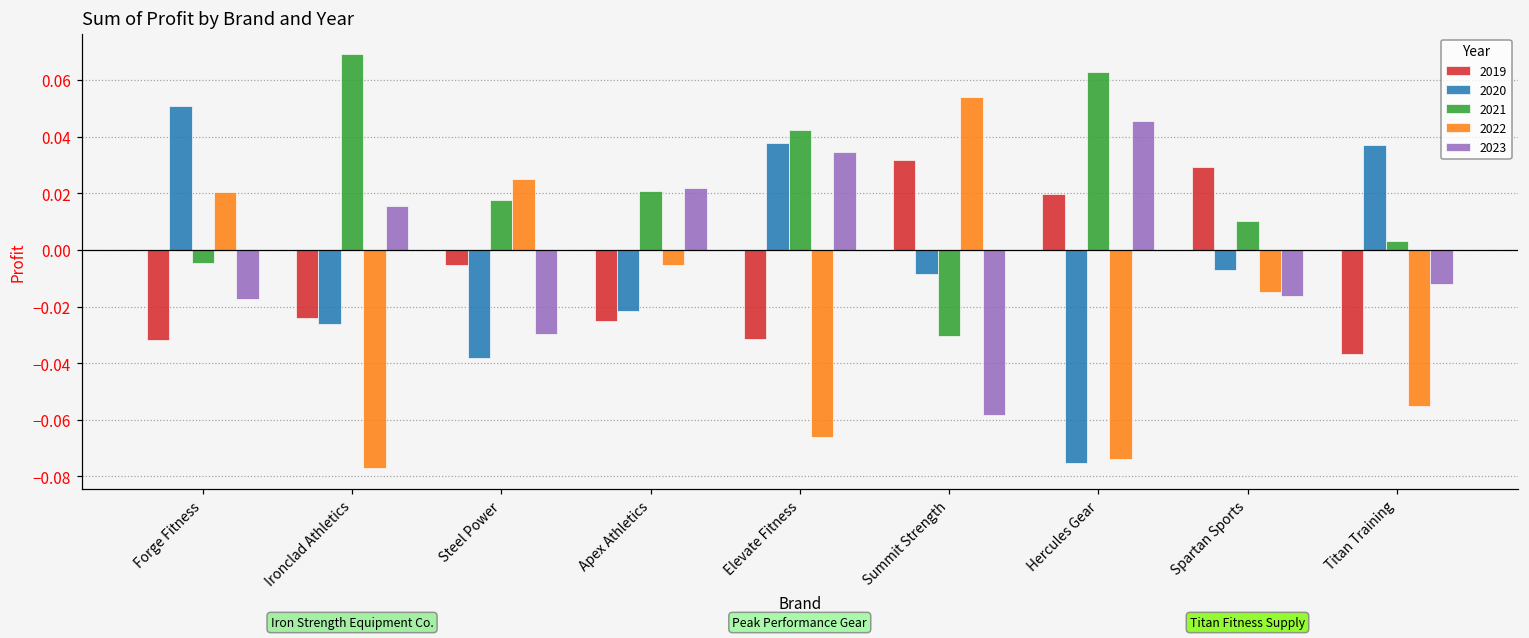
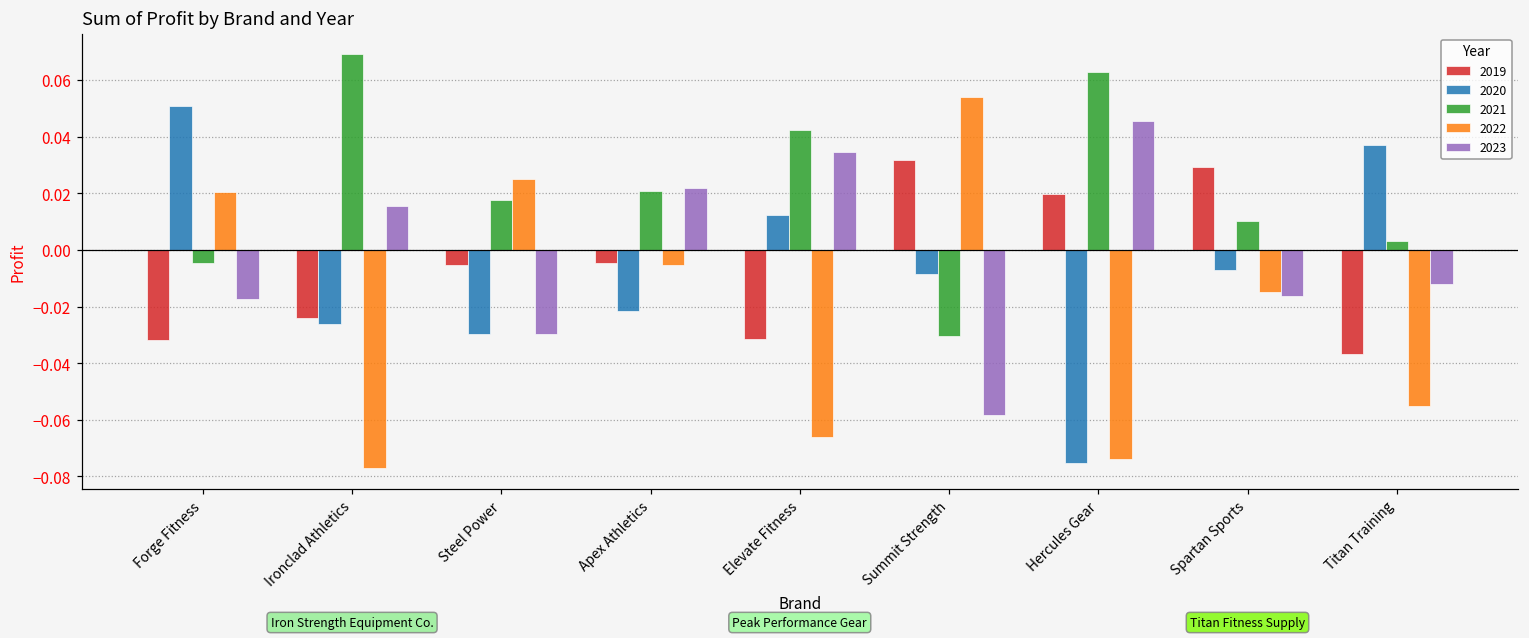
2020, Steel Power: -0.038 -> -0.030
2019, Apex Athletics: -0.025 -> -0.005
2020, Elevate Fitness: 0.038 -> 0.012
